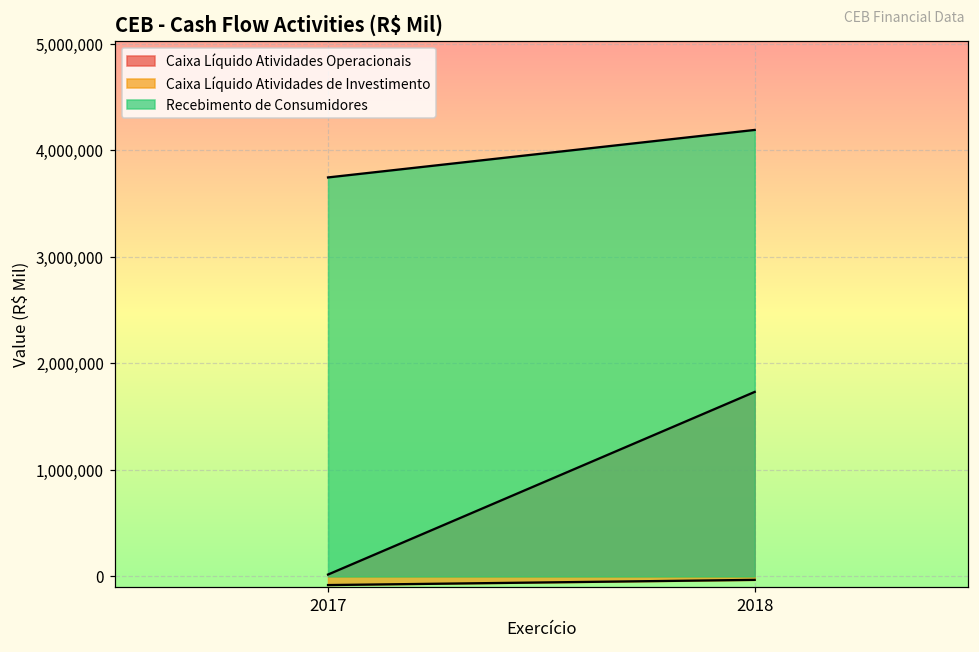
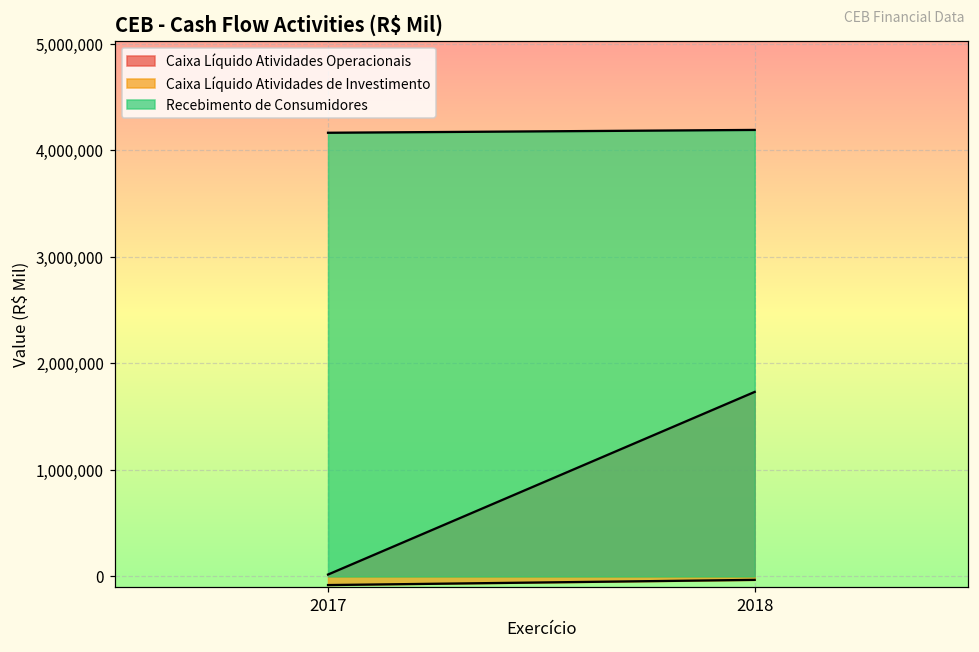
Recebimento de Consumidores, 2017: 3,700,000 -> 4,200,000
